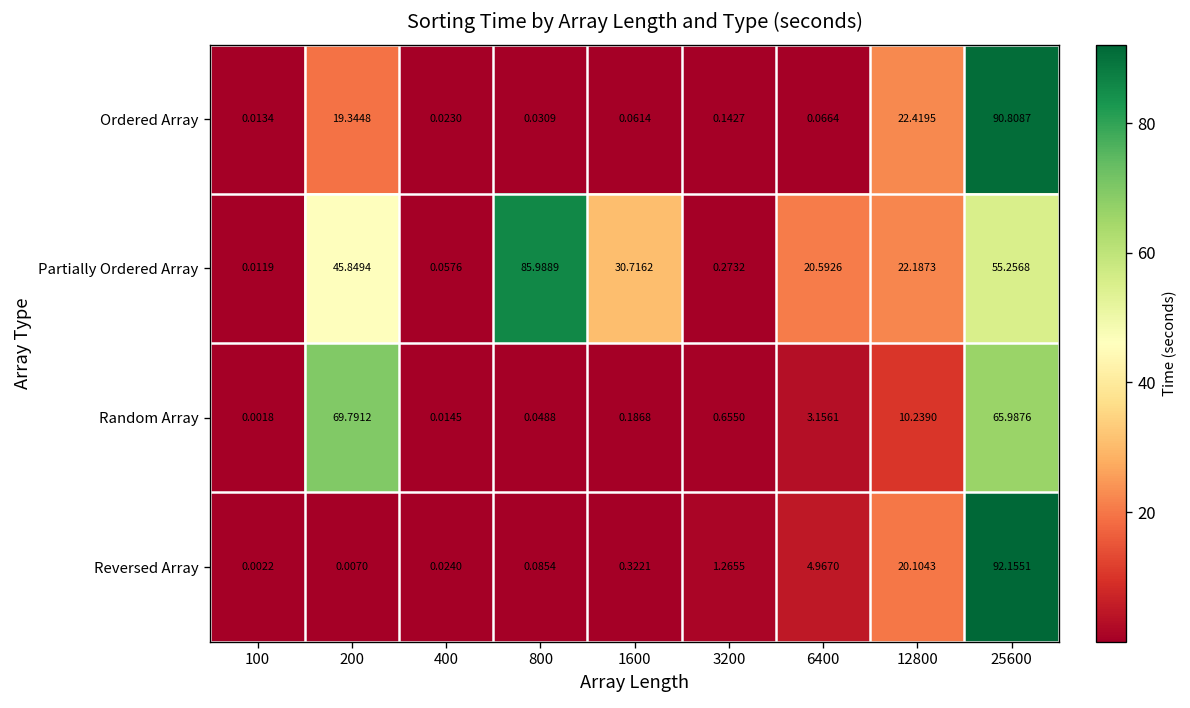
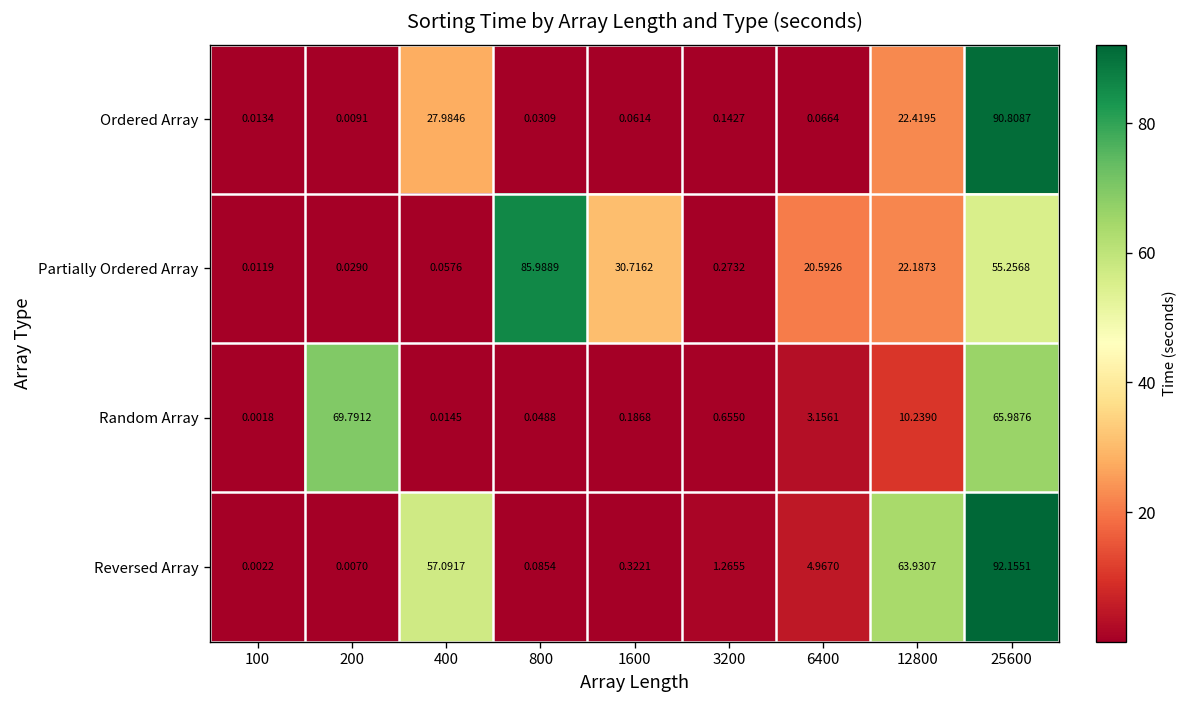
Ordered Array, 200: 19.3448 -> 0.0091
Ordered Array, 400: 0.0230 -> 27.9846
Partially Ordered Array, 200: 45.8494 -> 0.0290
Reversed Array, 400: 0.0240 -> 57.0917
Reversed Array, 12800: 20.1043 -> 63.9307
